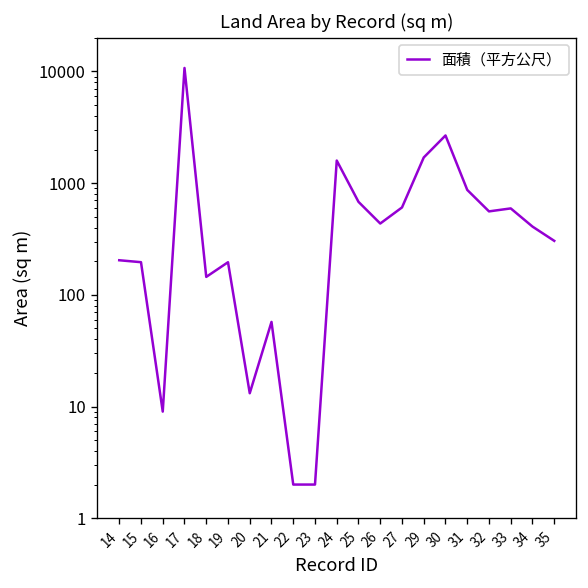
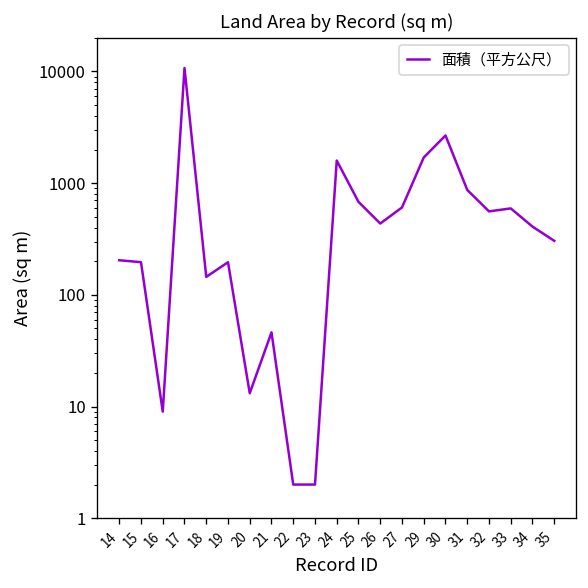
21: 60 -> 50
